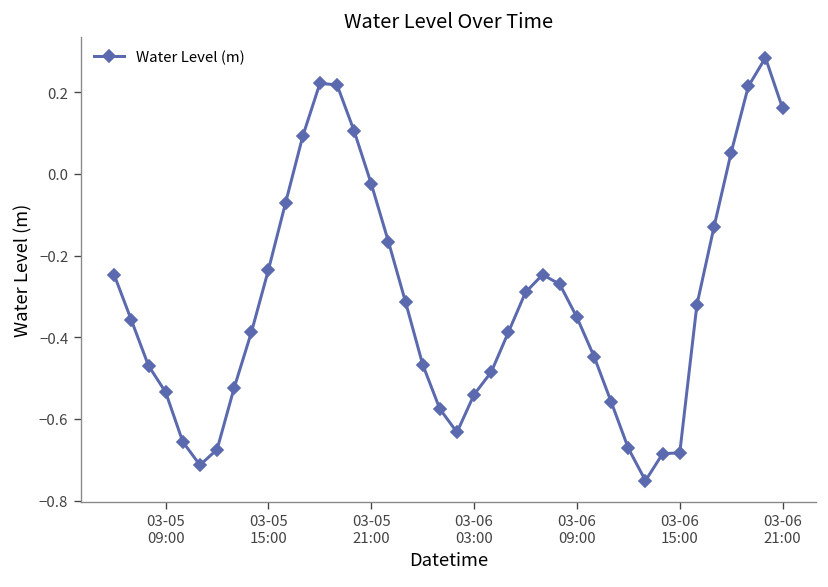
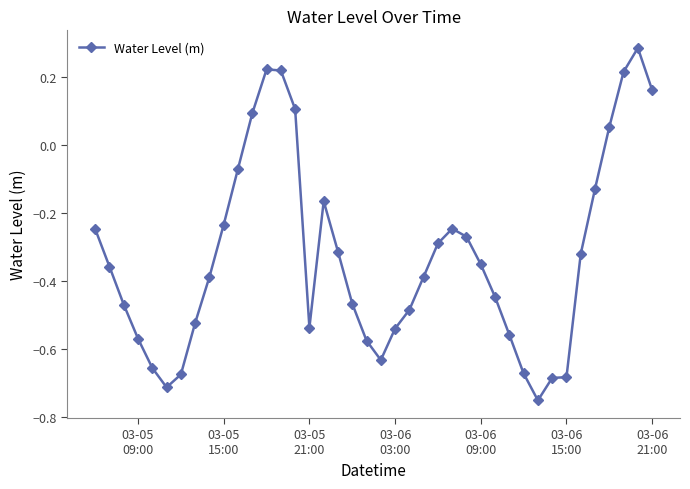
03-05 09:00: -0.53 -> -0.57
03-05 21:00: -0.02 -> -0.54
